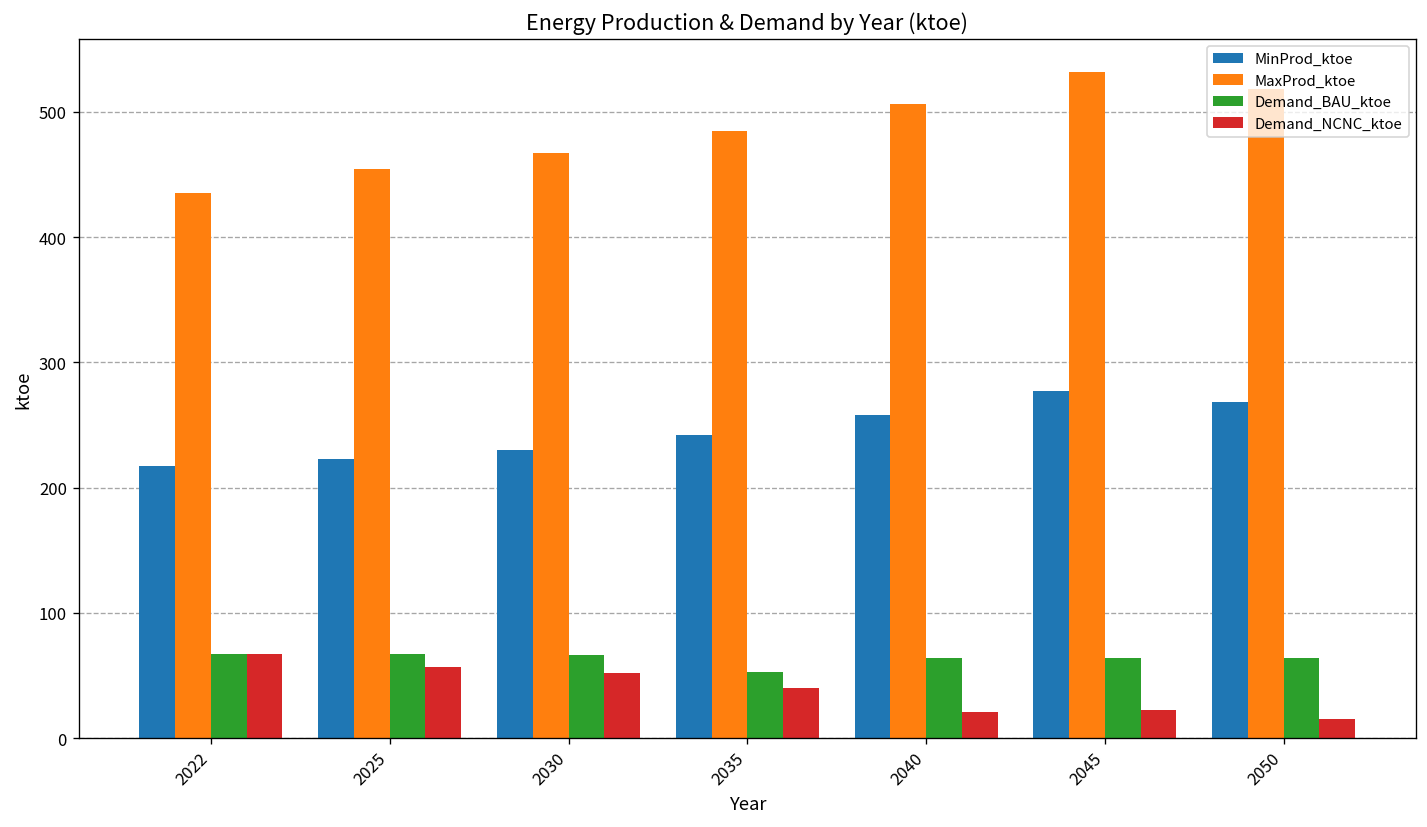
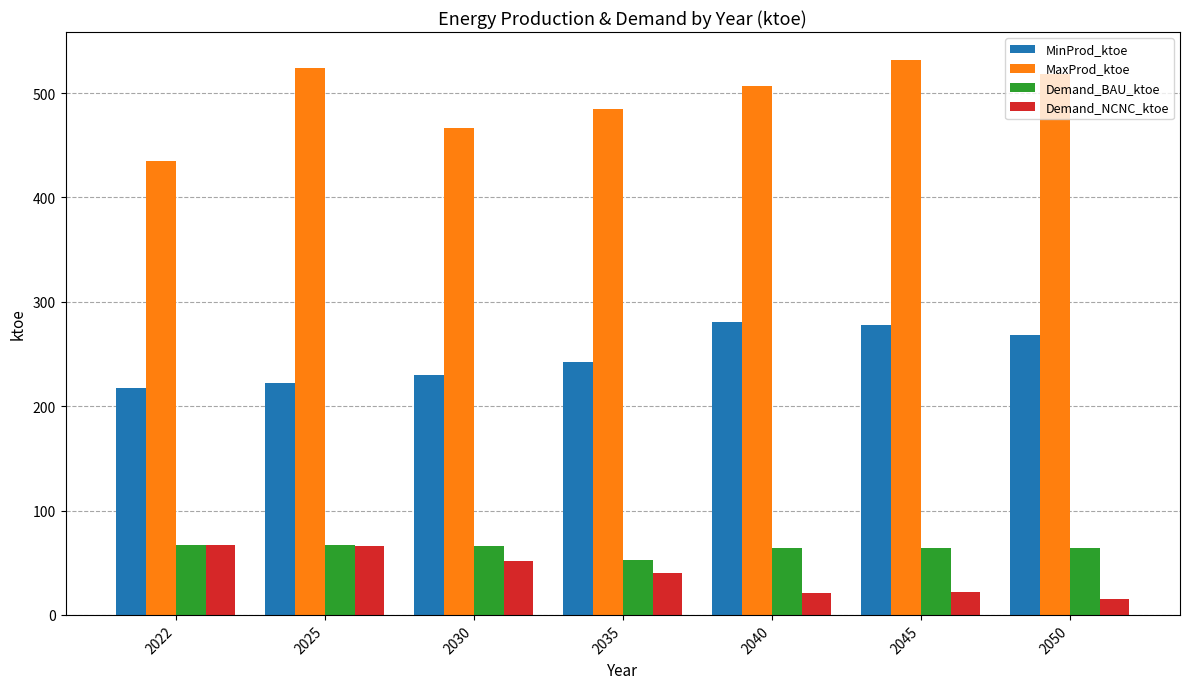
MaxProd_ktoe, 2025: 454 -> 525
Demand_NCNC_ktoe, 2025: 57 -> 66
MinProd_ktoe, 2040: 258 -> 281
